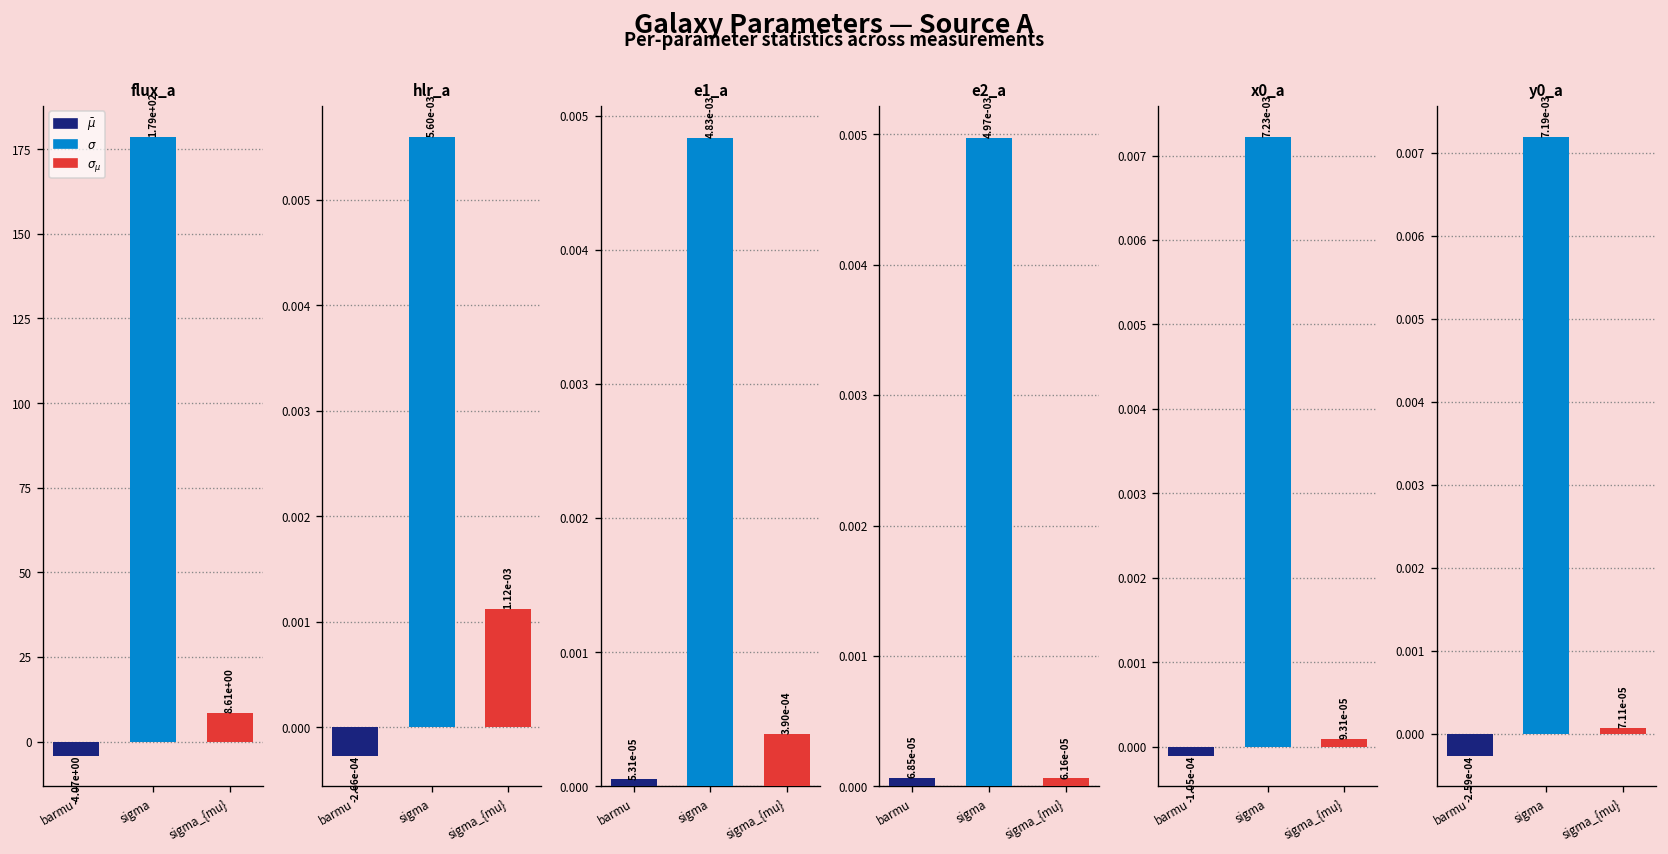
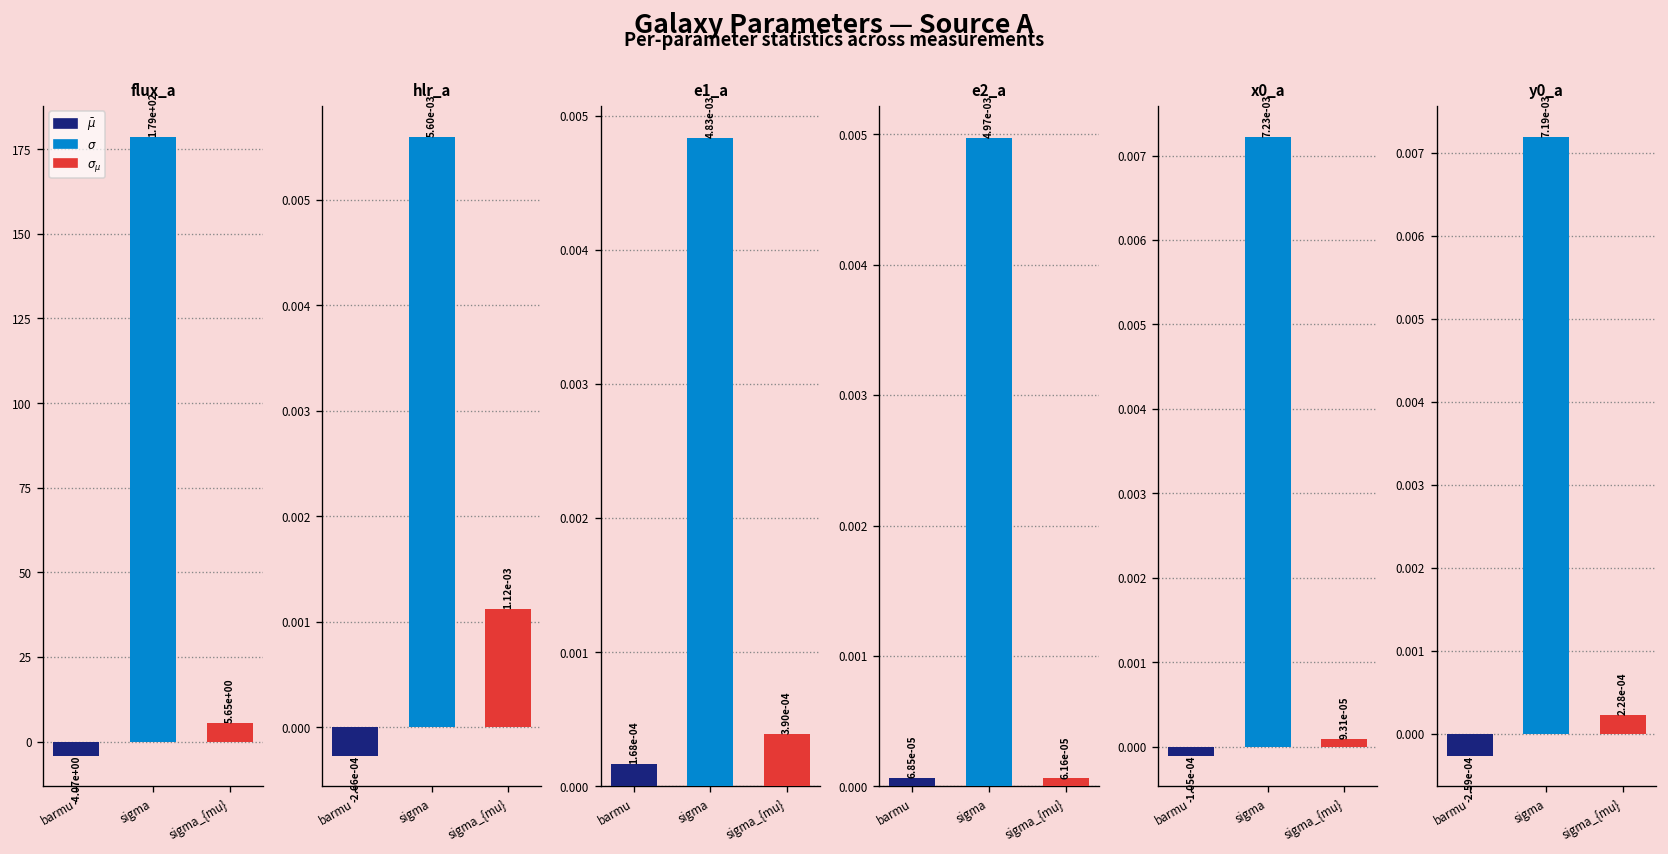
flux_a, sigma_{mu}: 8.61e+00 -> 5.65e+00
e1_a, barmu: 5.31e-05 -> 1.68e-04
y0_a, sigma_{mu}: 7.11e-05 -> 2.28e-04
